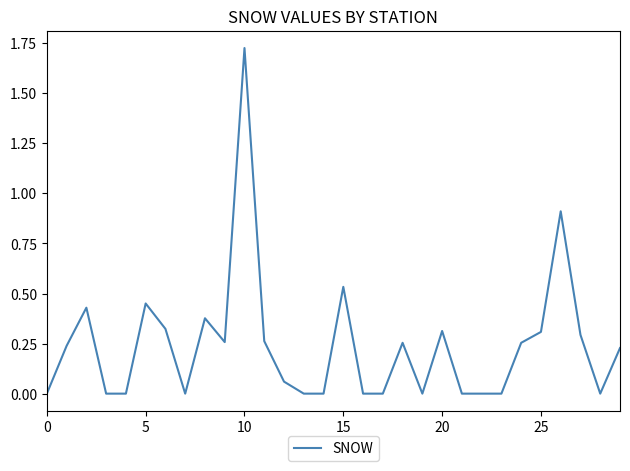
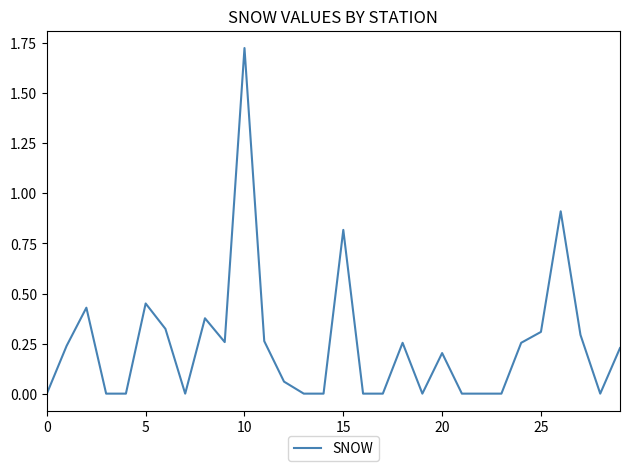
15: 0.53 -> 0.82
20: 0.31 -> 0.20
